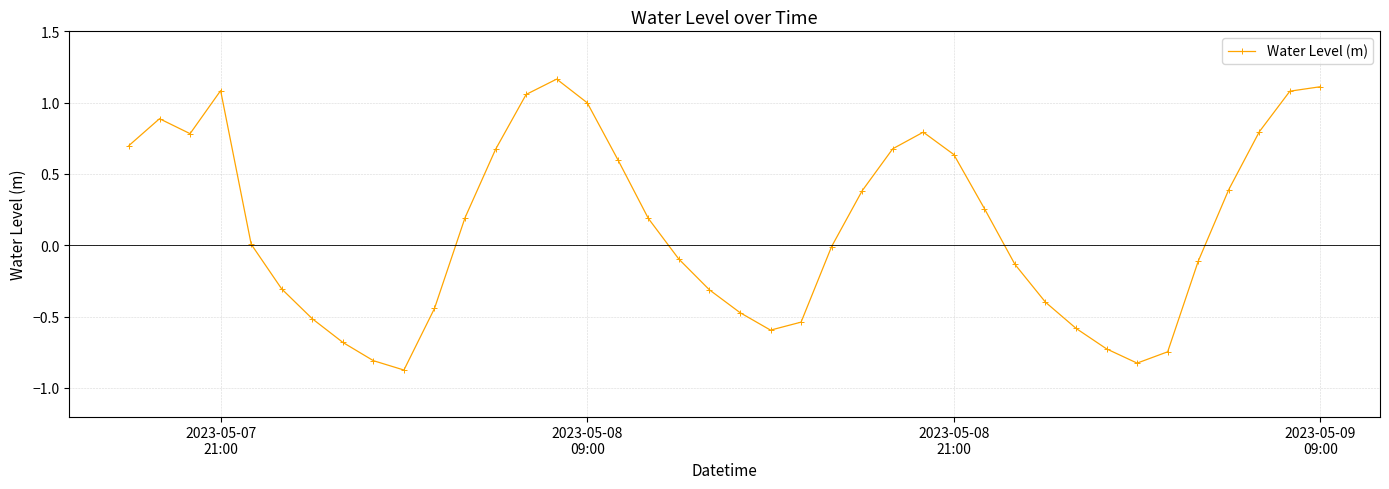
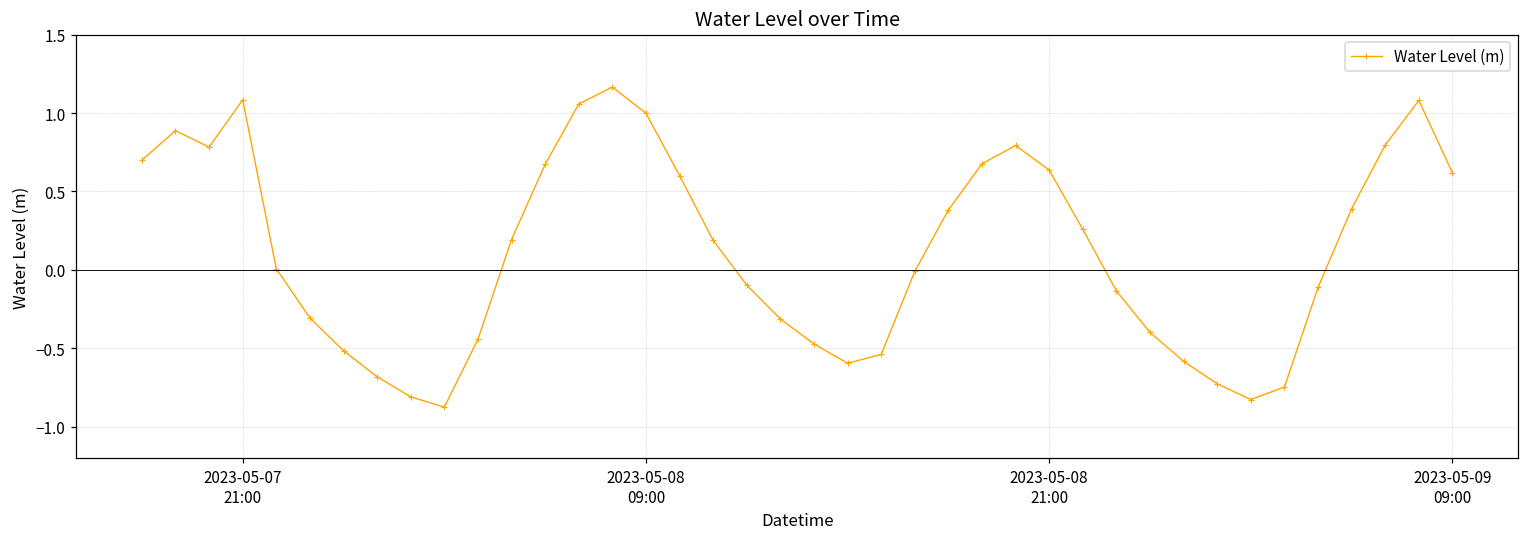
2023-05-09 09:00: 1.11 -> 0.62
